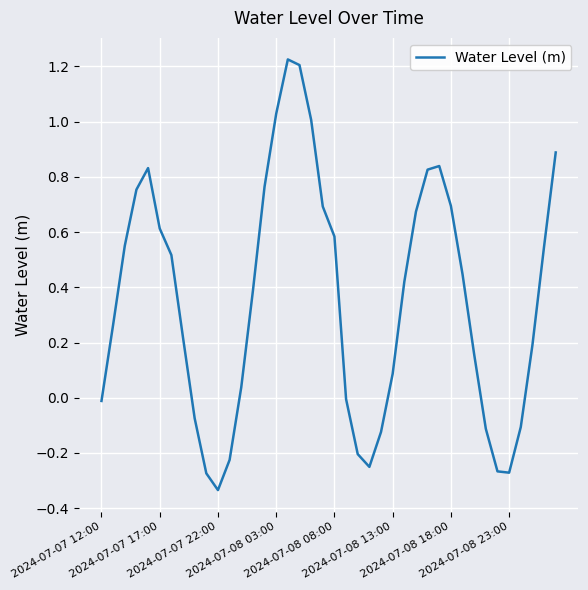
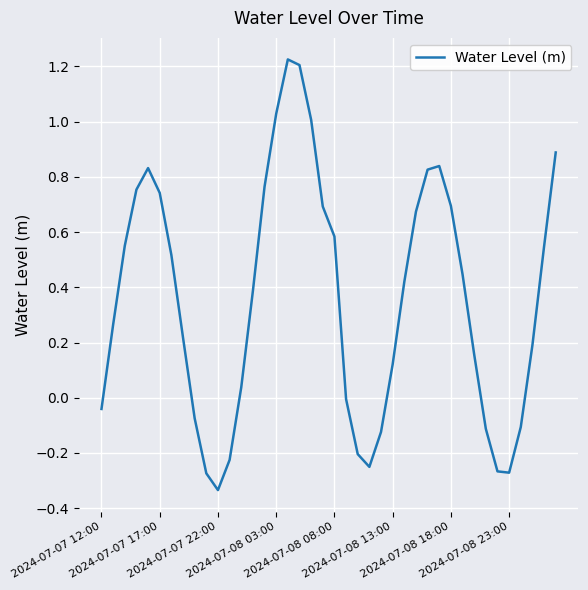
2024-07-07 12:00: -0.01 -> -0.04
2024-07-07 17:00: 0.61 -> 0.74
2024-07-08 13:00: 0.09 -> 0.12
